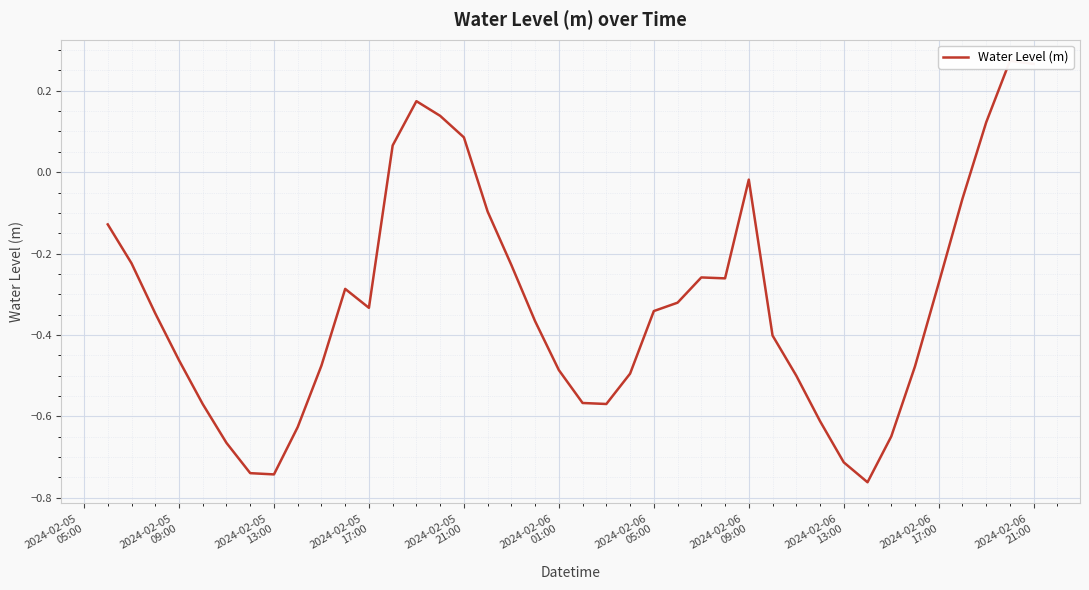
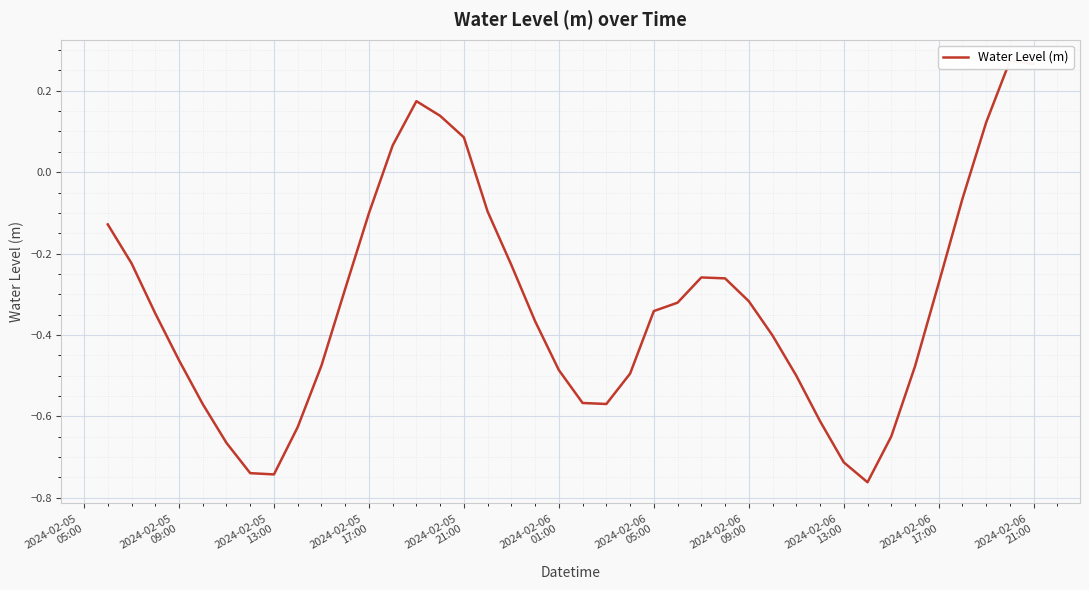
2024-02-05 17:00: -0.33 -> -0.10
2024-02-06 09:00: -0.02 -> -0.32
